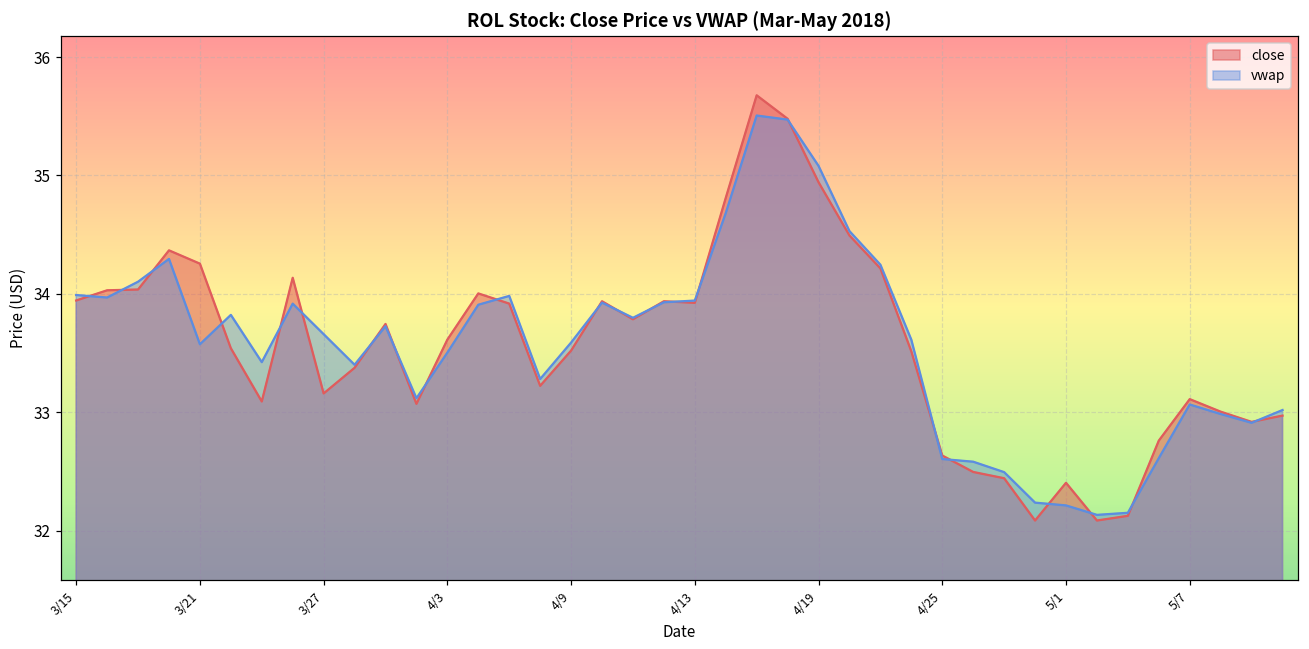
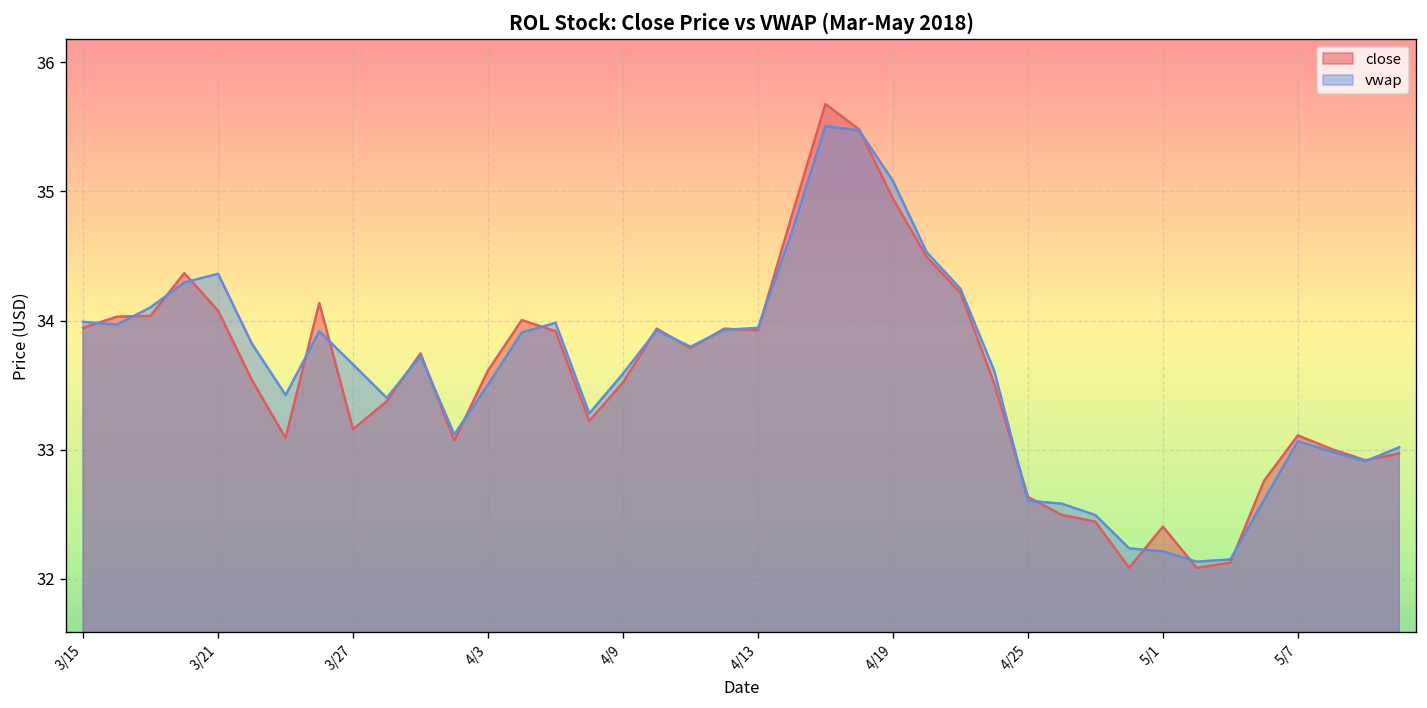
close, 3/21: 34.25 -> 34.08
vwap, 3/21: 33.57 -> 34.36
